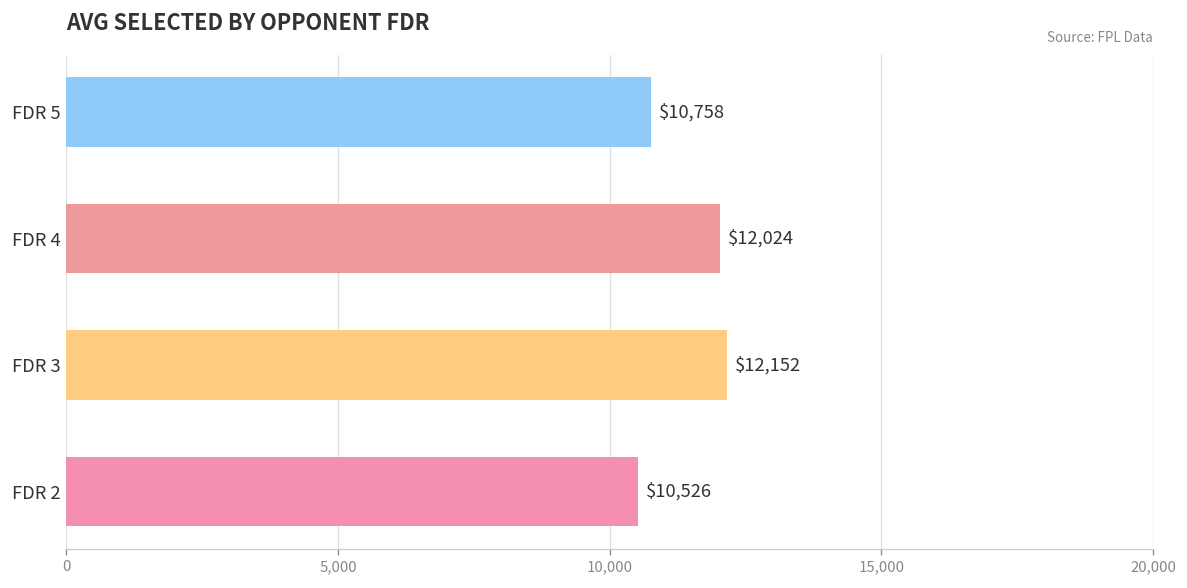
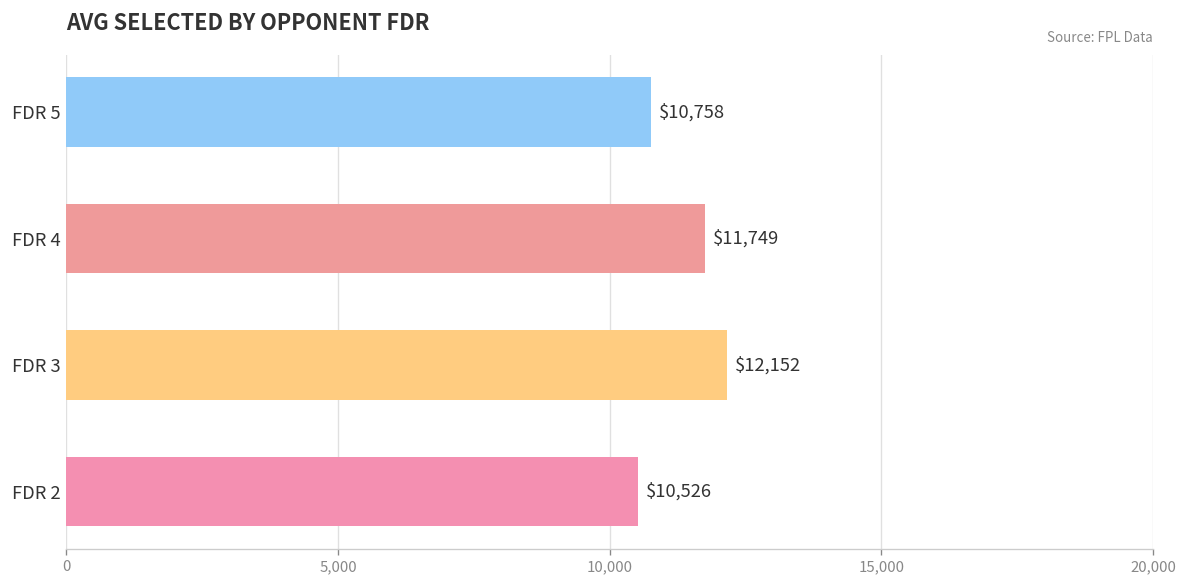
FDR 4: $12,024 -> $11,749
